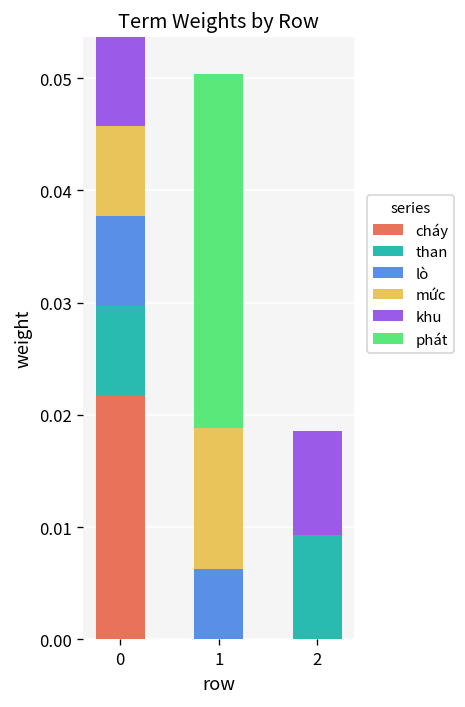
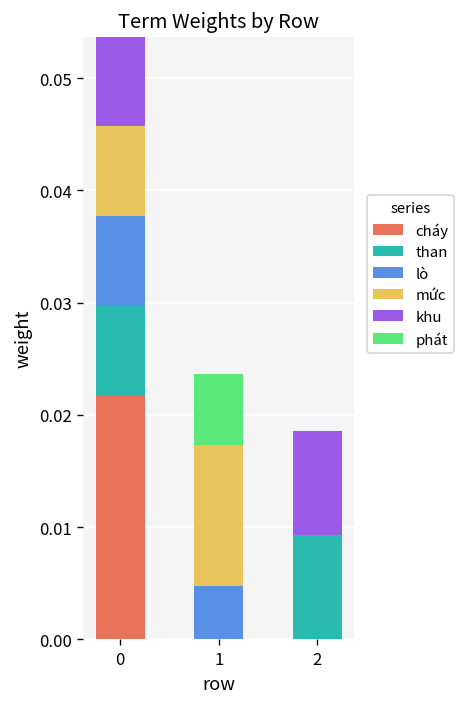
lò, 1: 0.006 -> 0.005
phát, 1: 0.031 -> 0.006
